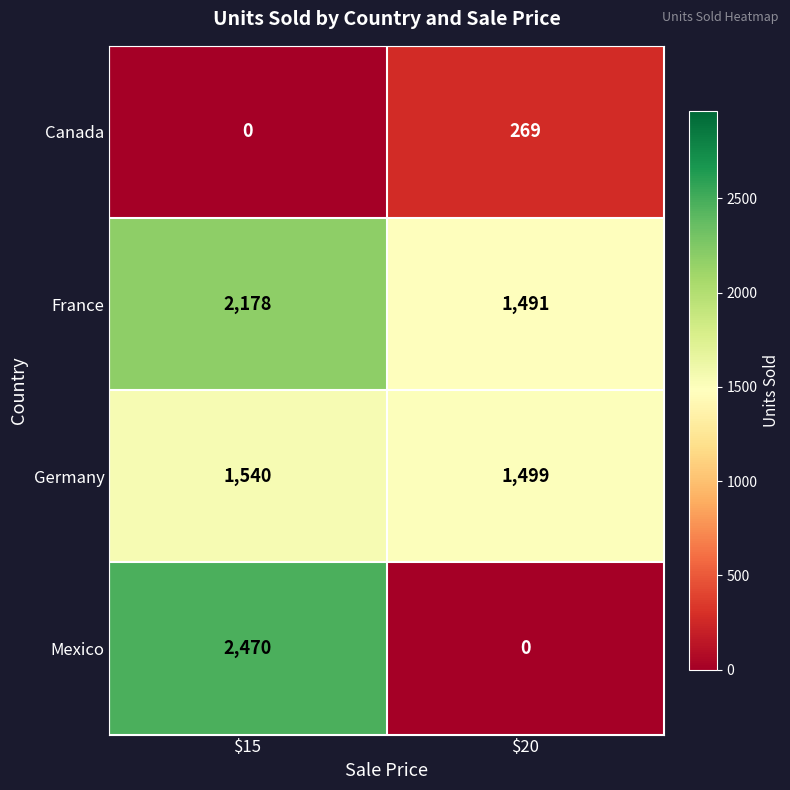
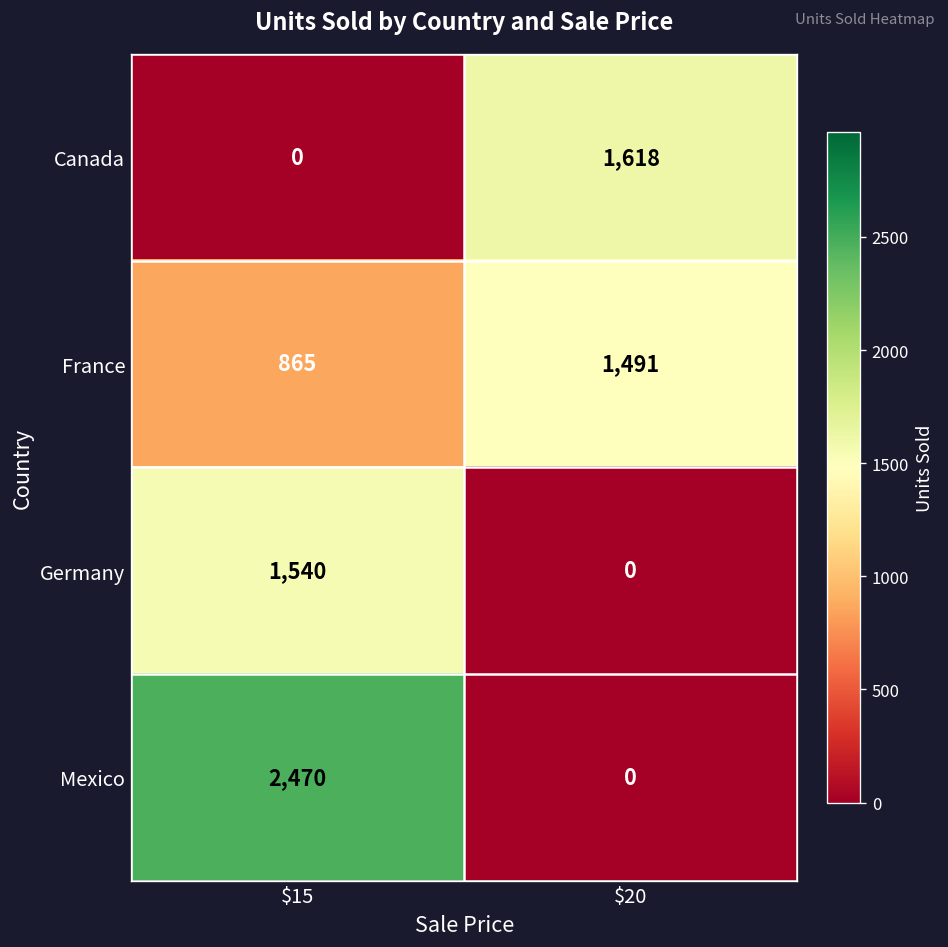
Canada, $20: 269 -> 1,618
France, $15: 2,178 -> 865
Germany, $20: 1,499 -> 0
